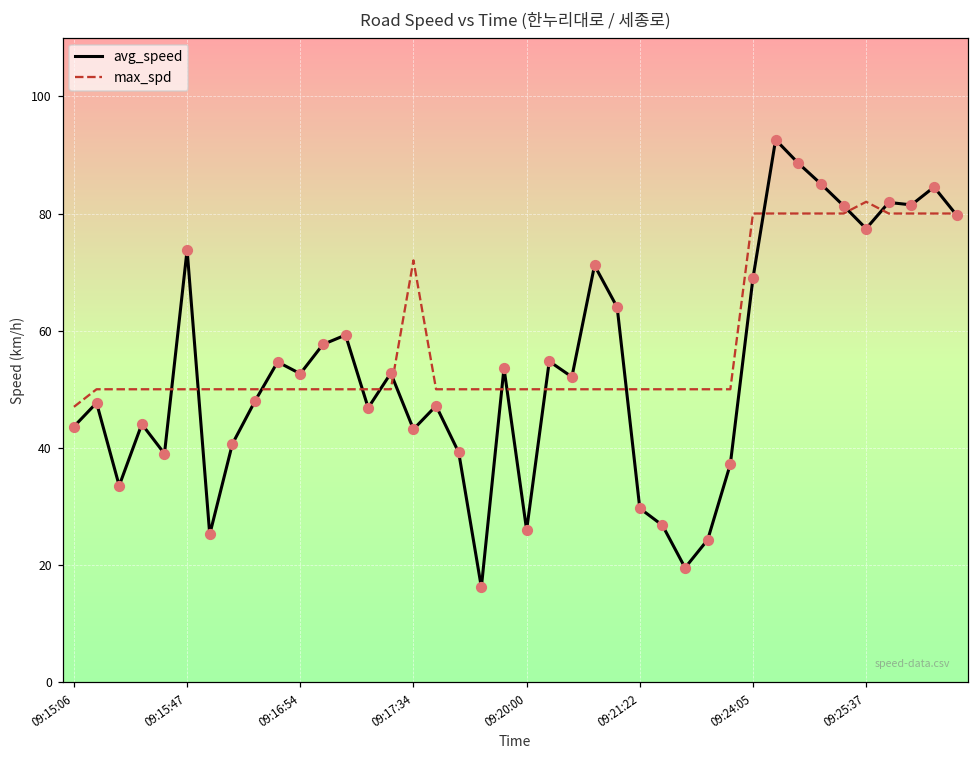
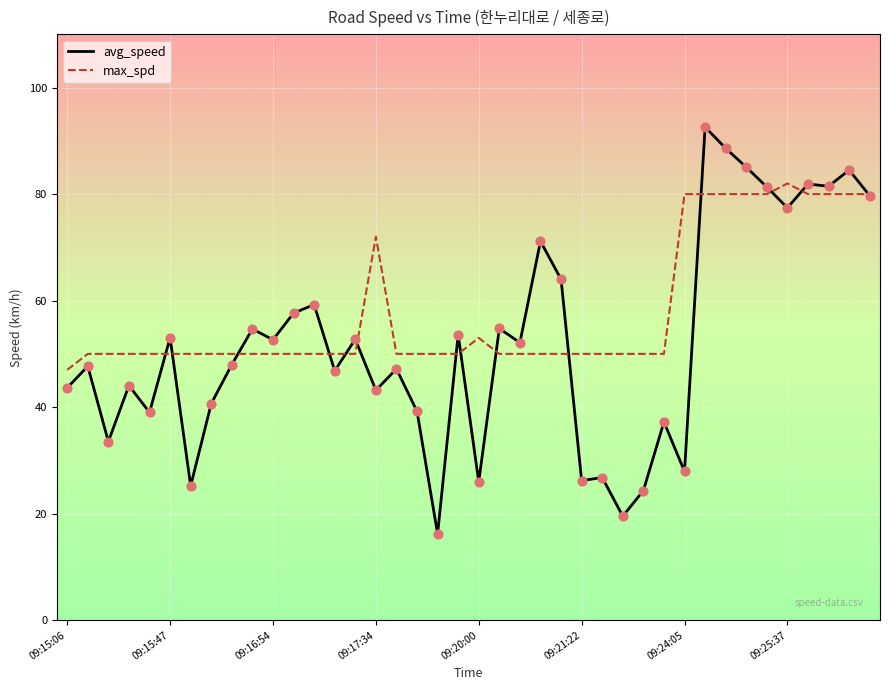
avg_speed, 09:15:47: 74 -> 53
max_spd, 09:20:00: 50 -> 53
avg_speed, 09:21:22: 30 -> 26
avg_speed, 09:24:05: 69 -> 28
